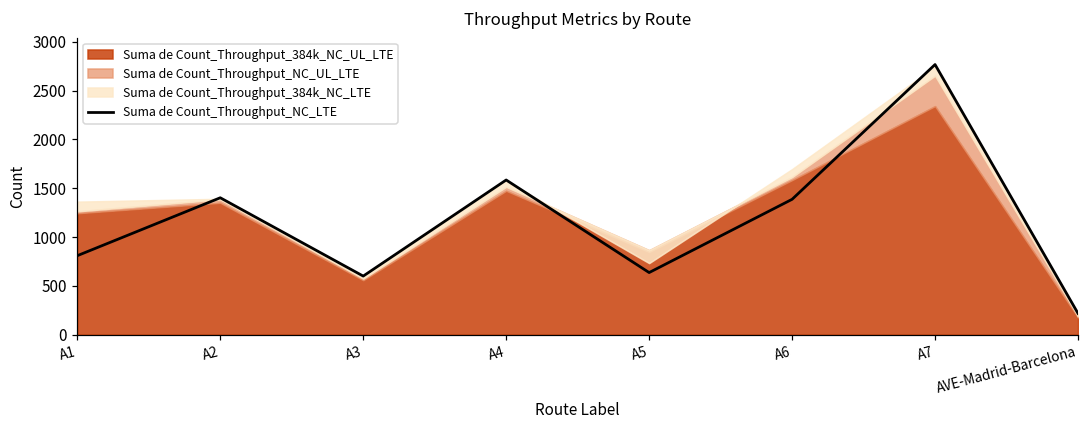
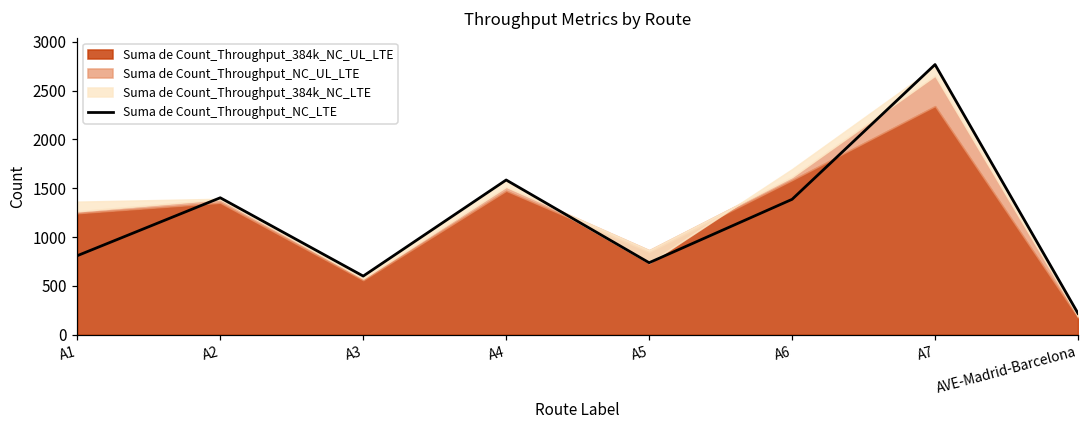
Suma de Count_Throughput_NC_LTE, A5: 600 -> 700
